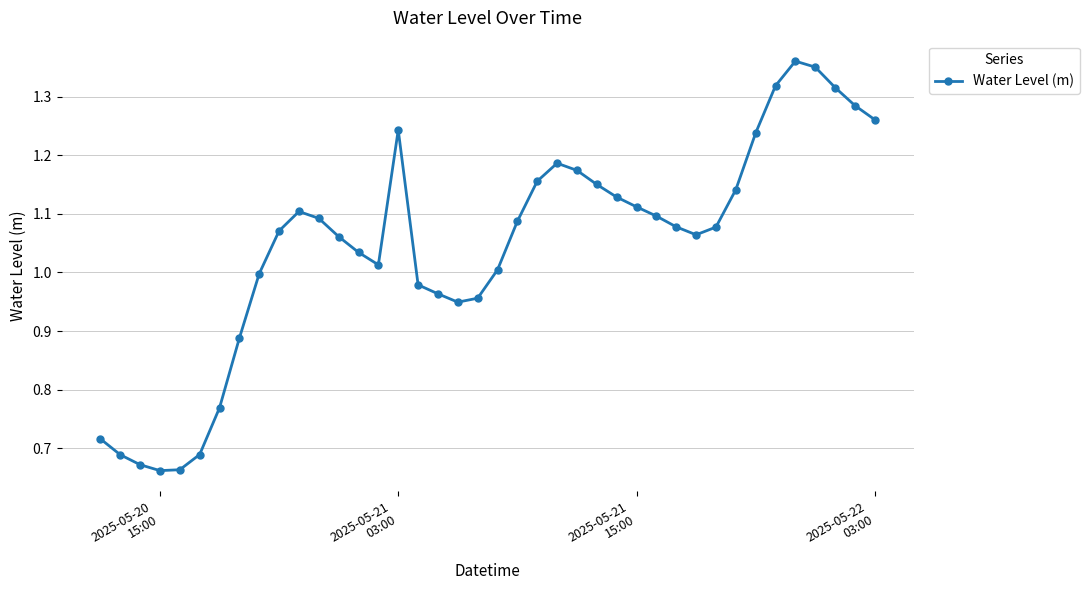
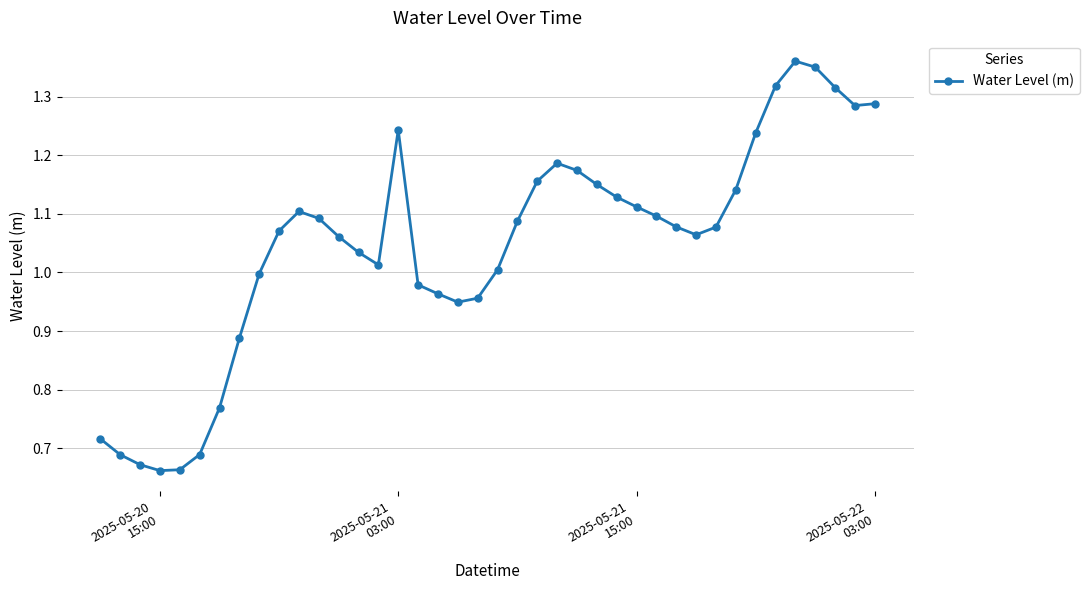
2025-05-22 03:00: 1.26 -> 1.29
